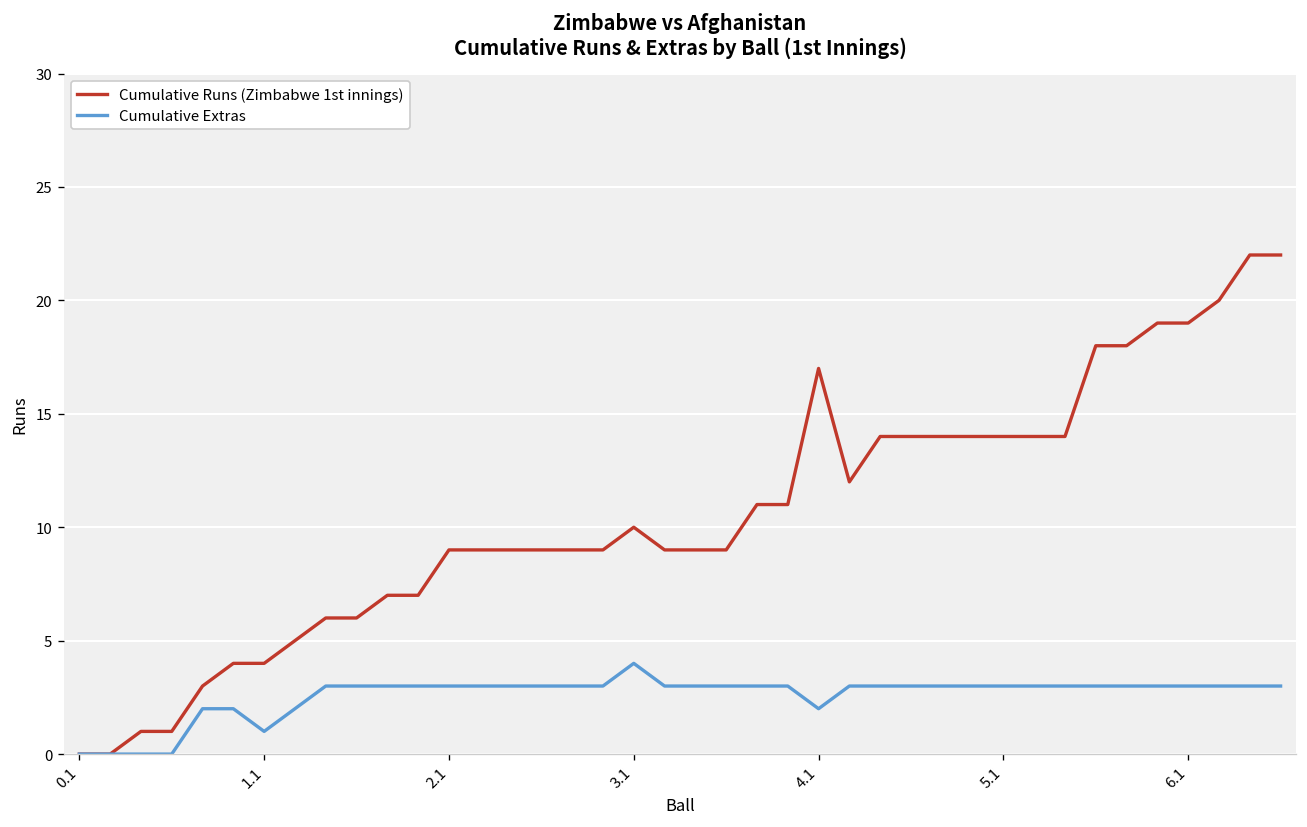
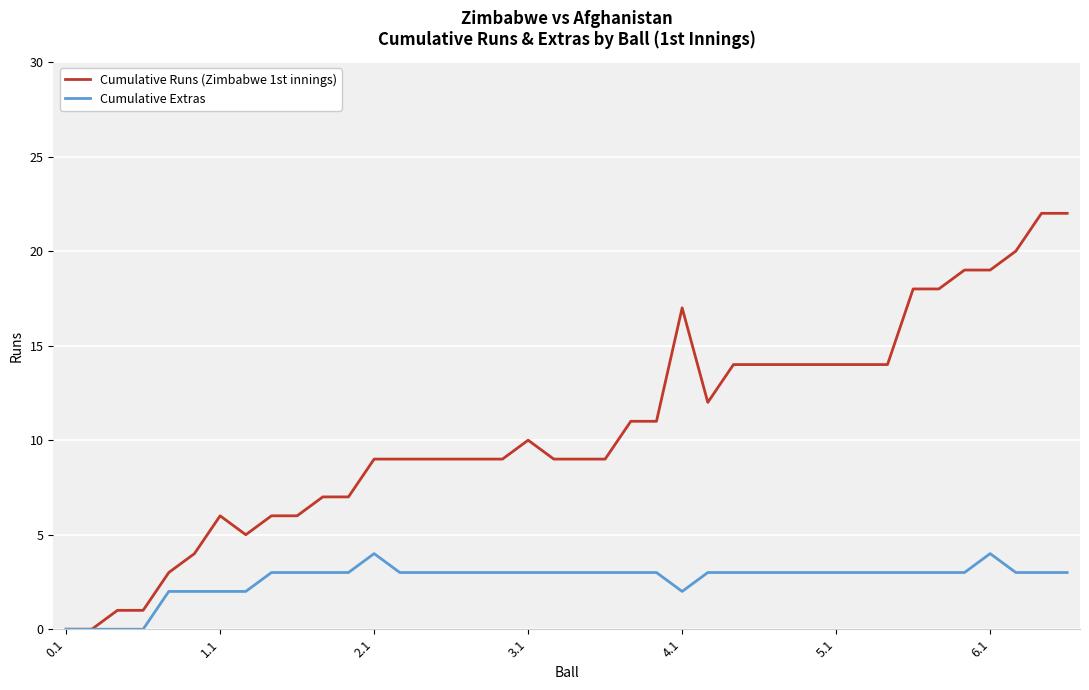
Cumulative Runs (Zimbabwe 1st innings), 1.1: 4 -> 6
Cumulative Extras, 1.1: 1 -> 2
Cumulative Extras, 2.1: 3 -> 4
Cumulative Extras, 3.1: 4 -> 3
Cumulative Extras, 6.1: 3 -> 4
